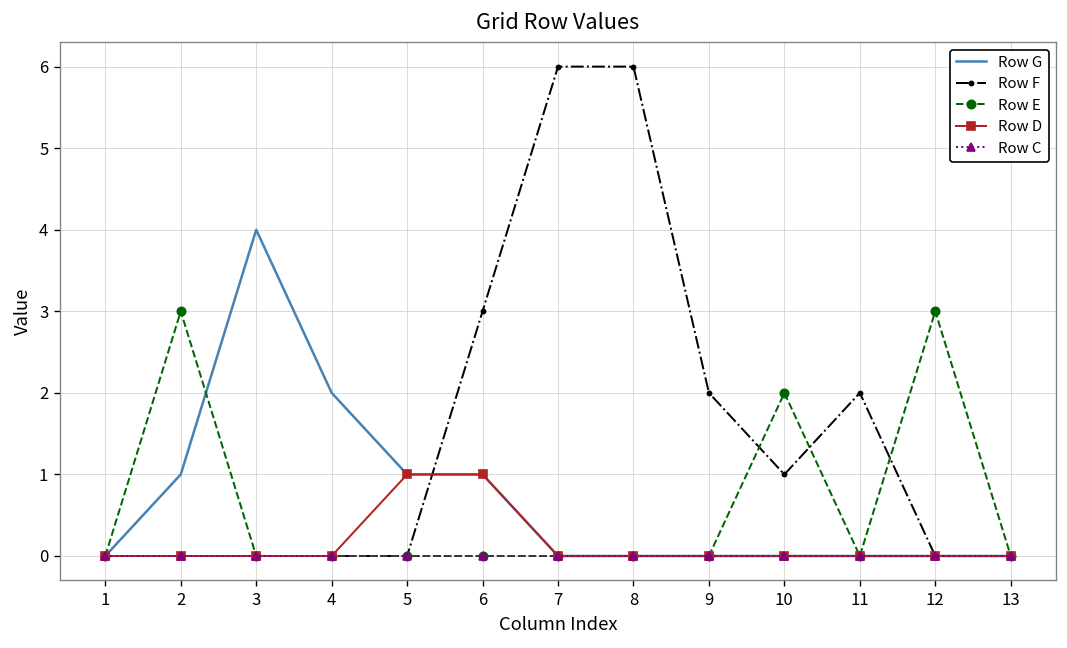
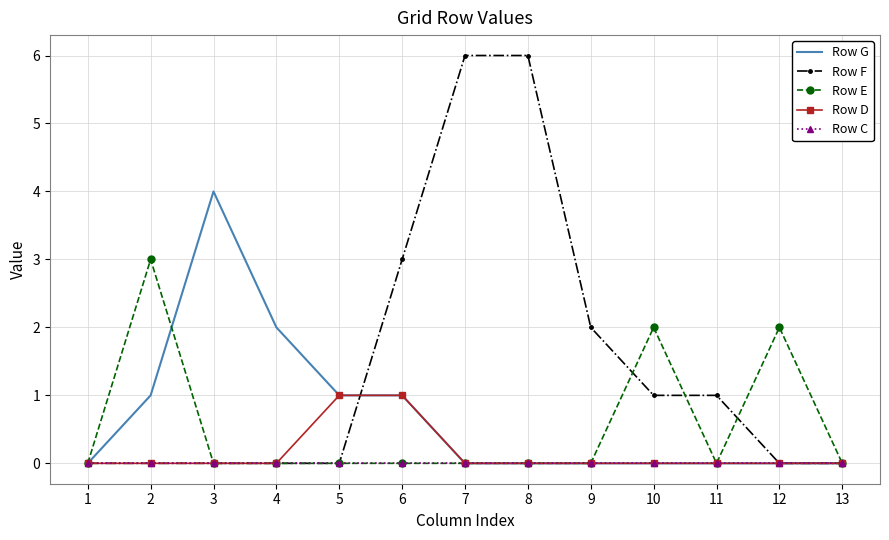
Row F, 11: 2 -> 1
Row E, 12: 3 -> 2
